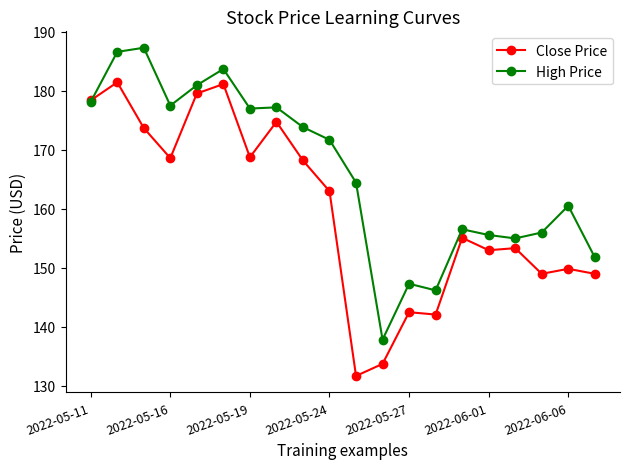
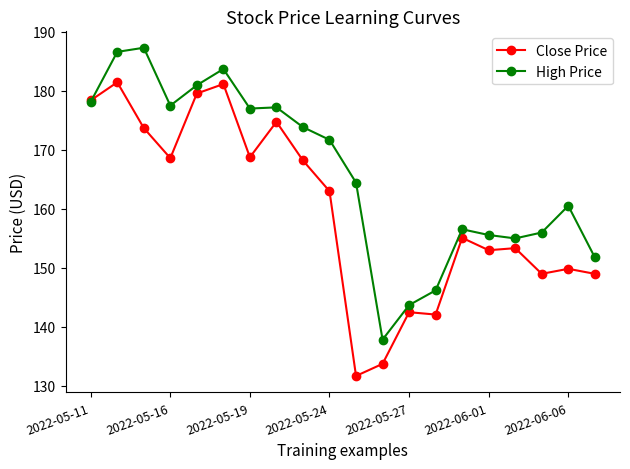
High Price, 2022-05-27: 147 -> 144
